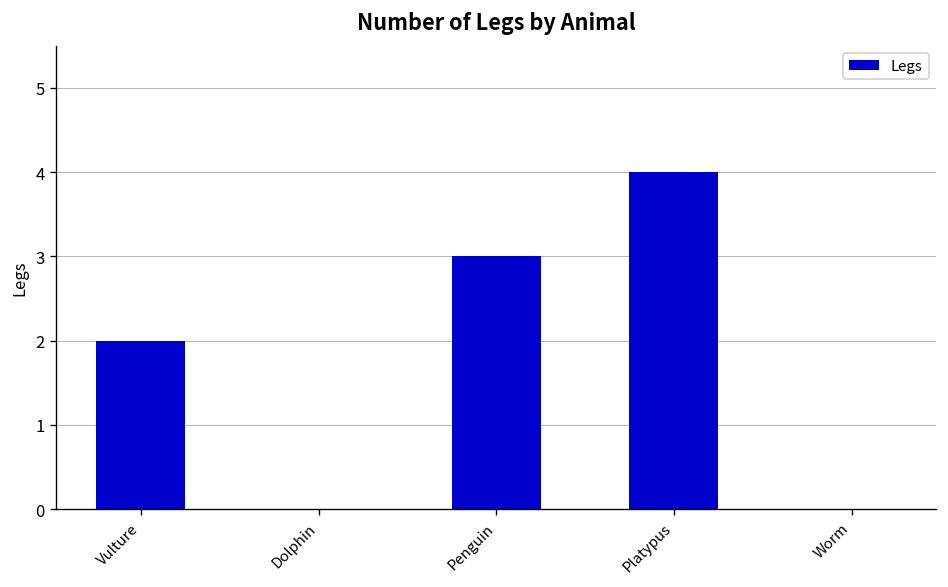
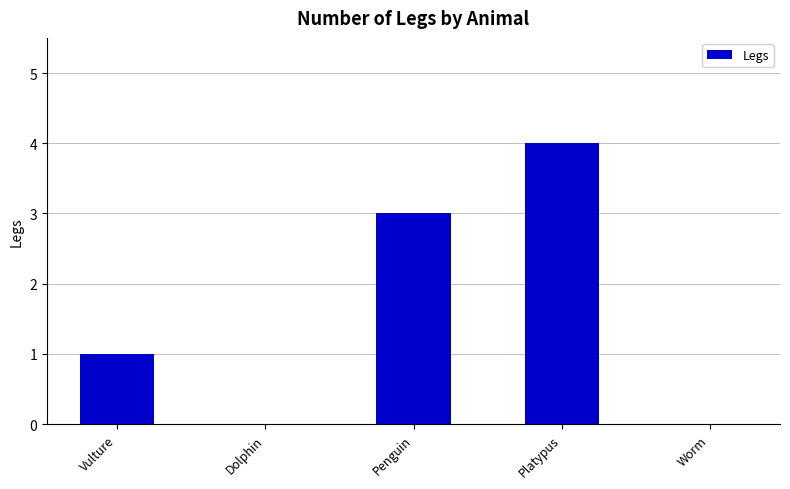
Vulture: 2 -> 1
